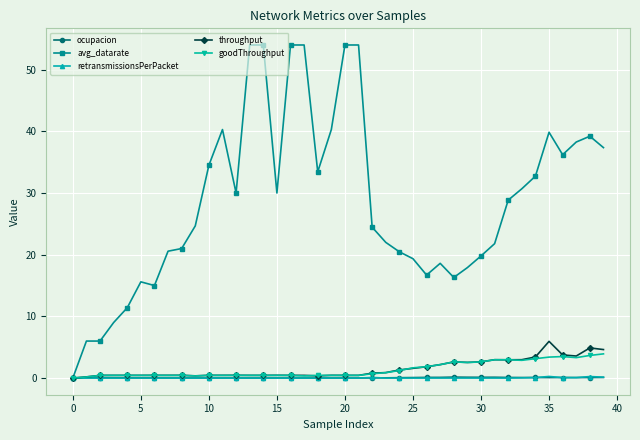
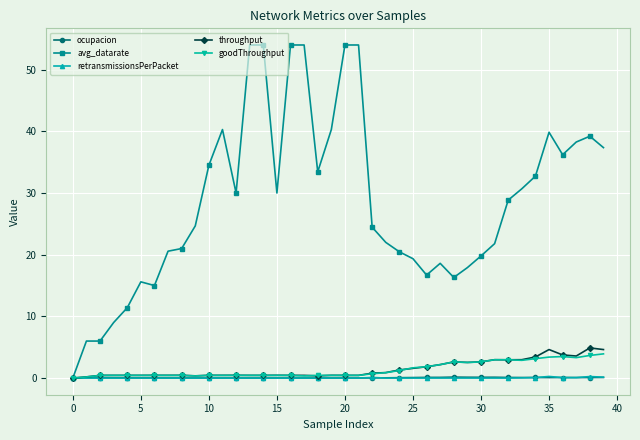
throughput, 35: 6 -> 5
